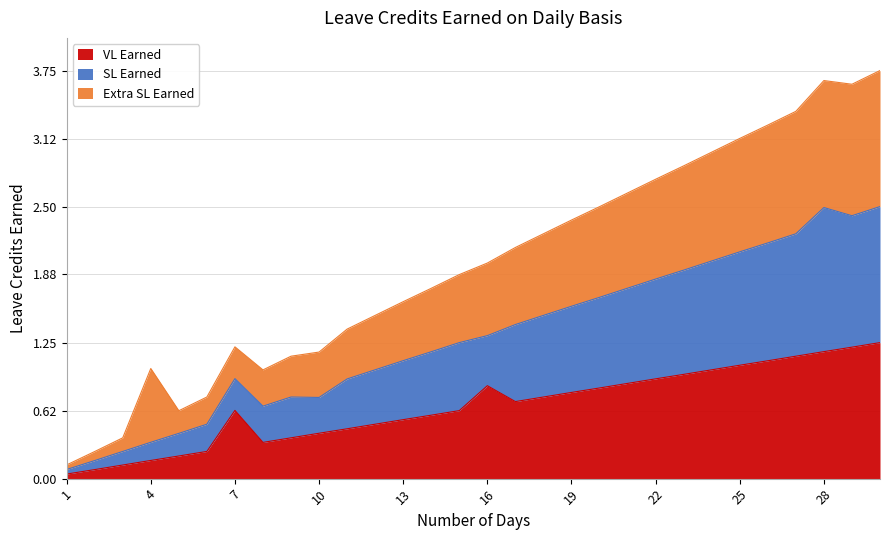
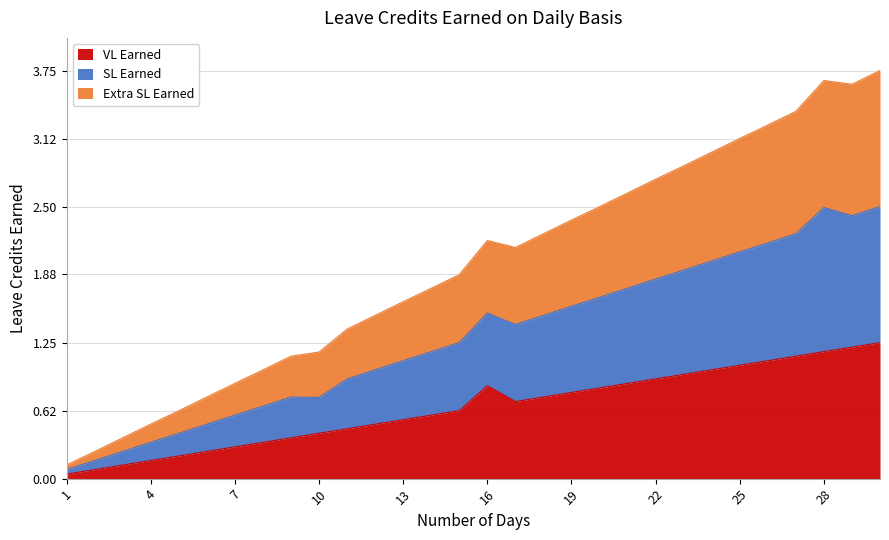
Extra SL Earned, 4: 0.68 -> 0.17
VL Earned, 7: 0.63 -> 0.29
SL Earned, 16: 0.46 -> 0.67
